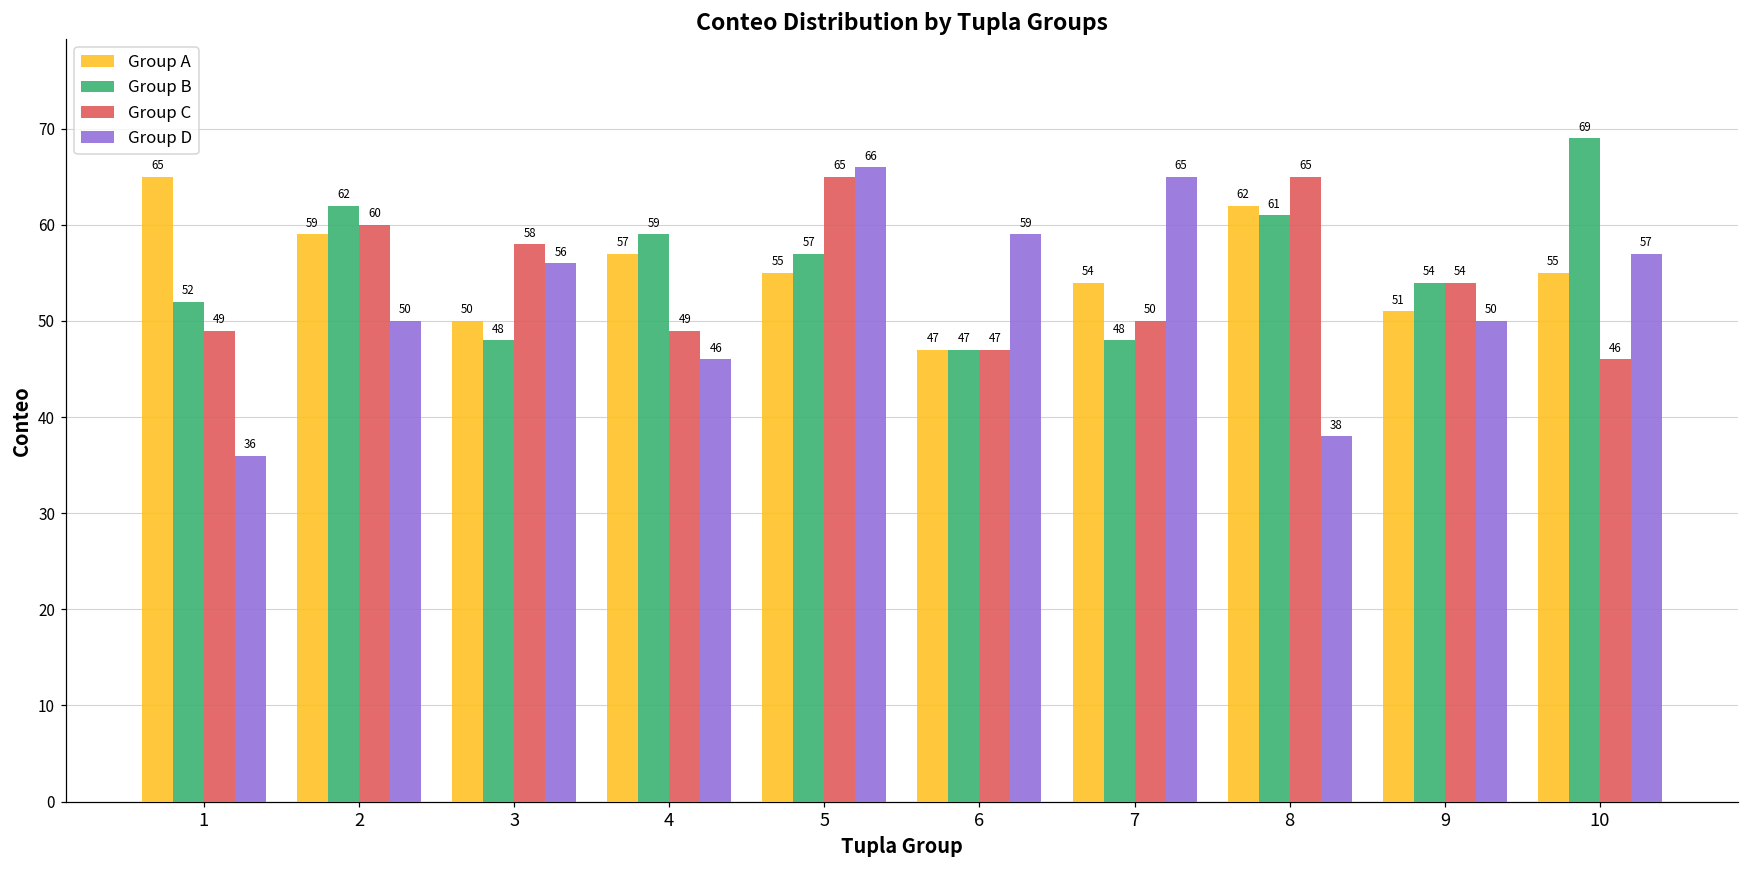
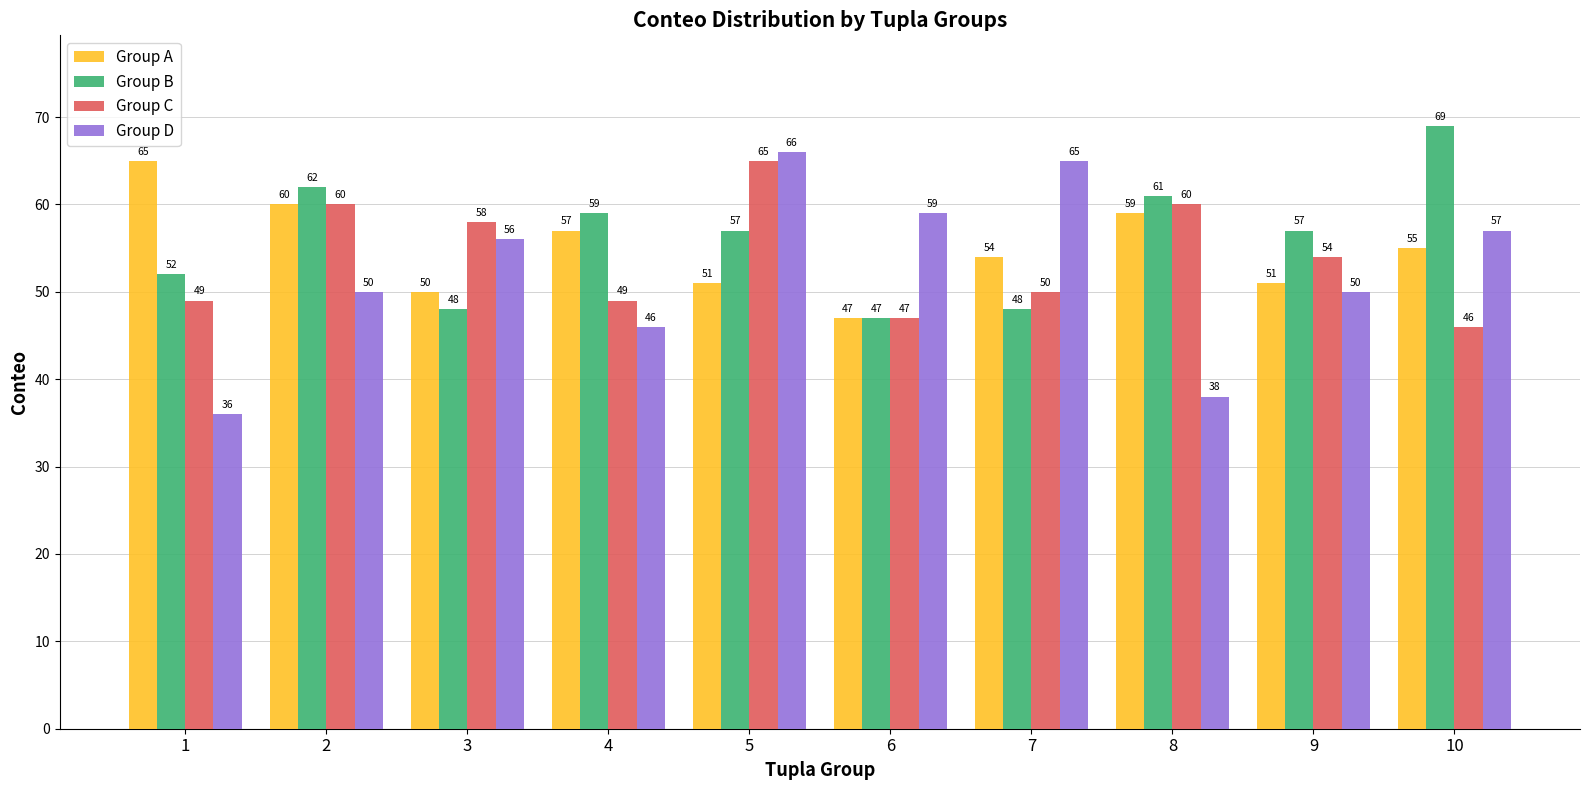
Group A, 2: 59 -> 60
Group A, 5: 55 -> 51
Group A, 8: 62 -> 59
Group C, 8: 65 -> 60
Group B, 9: 54 -> 57
